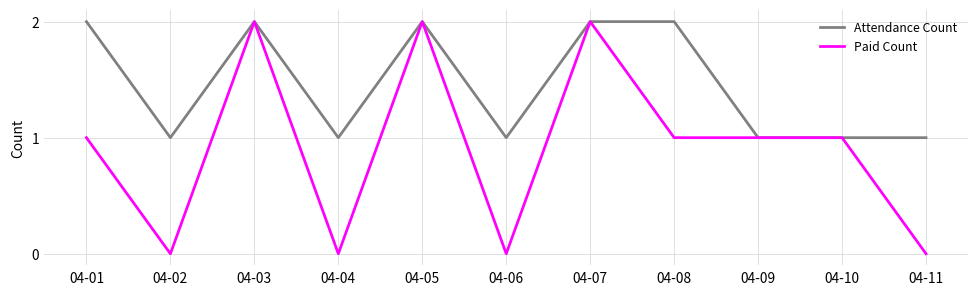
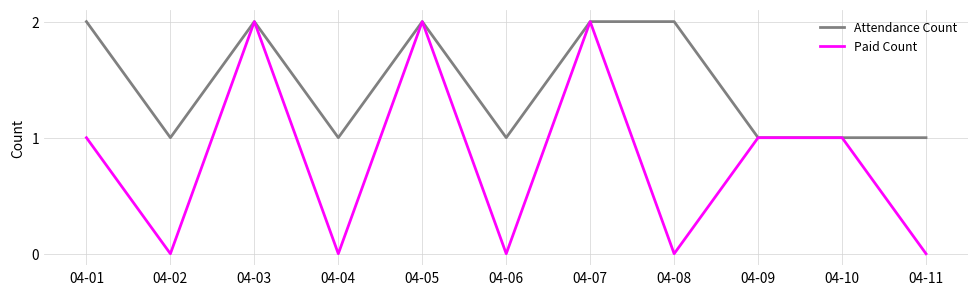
Paid Count, 04-08: 1 -> 0
